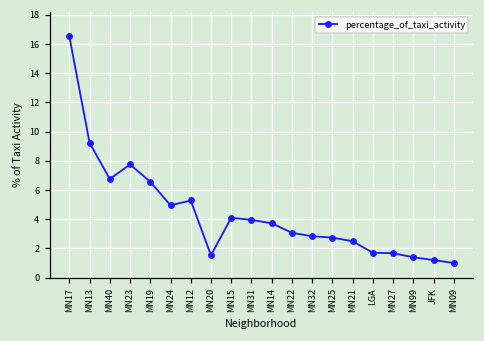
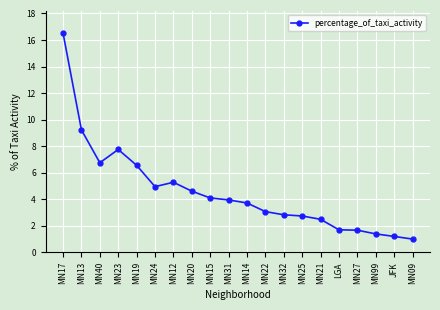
MN20: 1.5 -> 4.6
